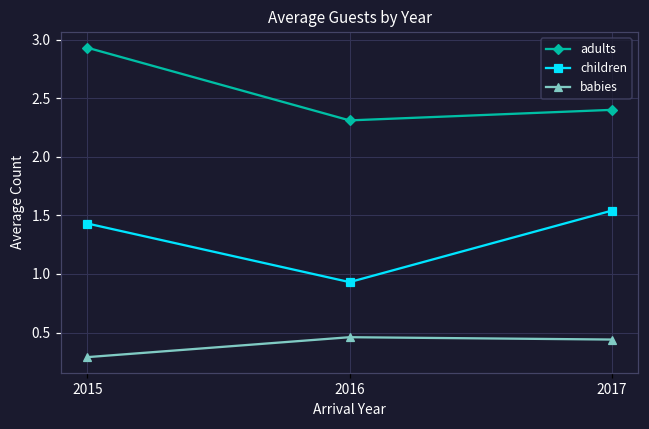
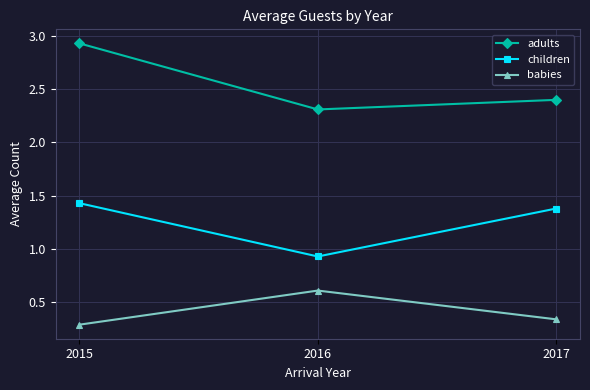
babies, 2016: 0.46 -> 0.61
children, 2017: 1.54 -> 1.38
babies, 2017: 0.44 -> 0.34
